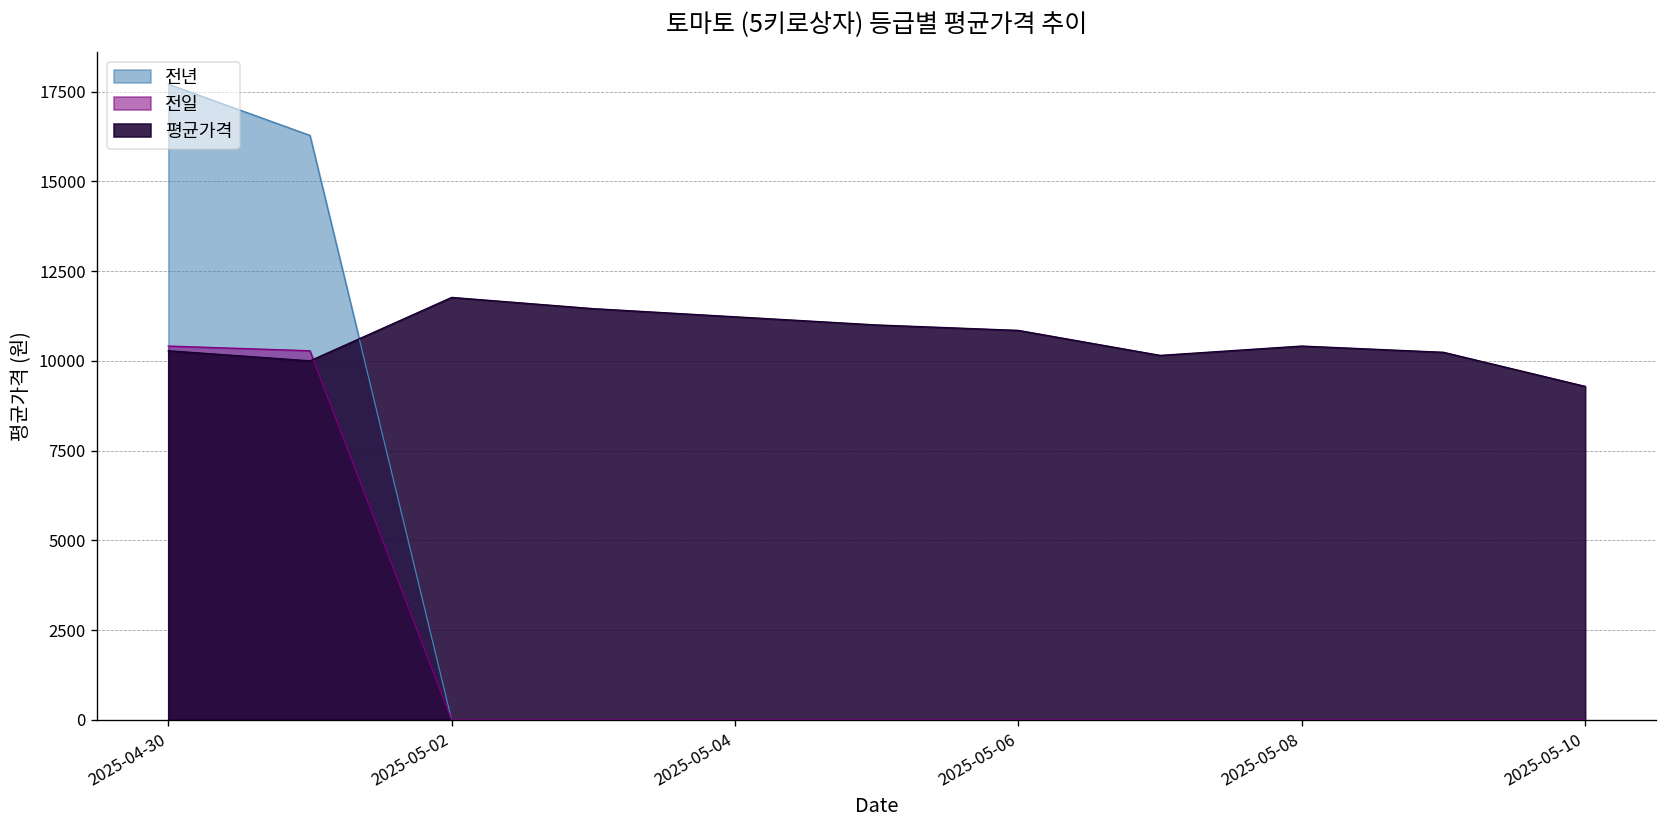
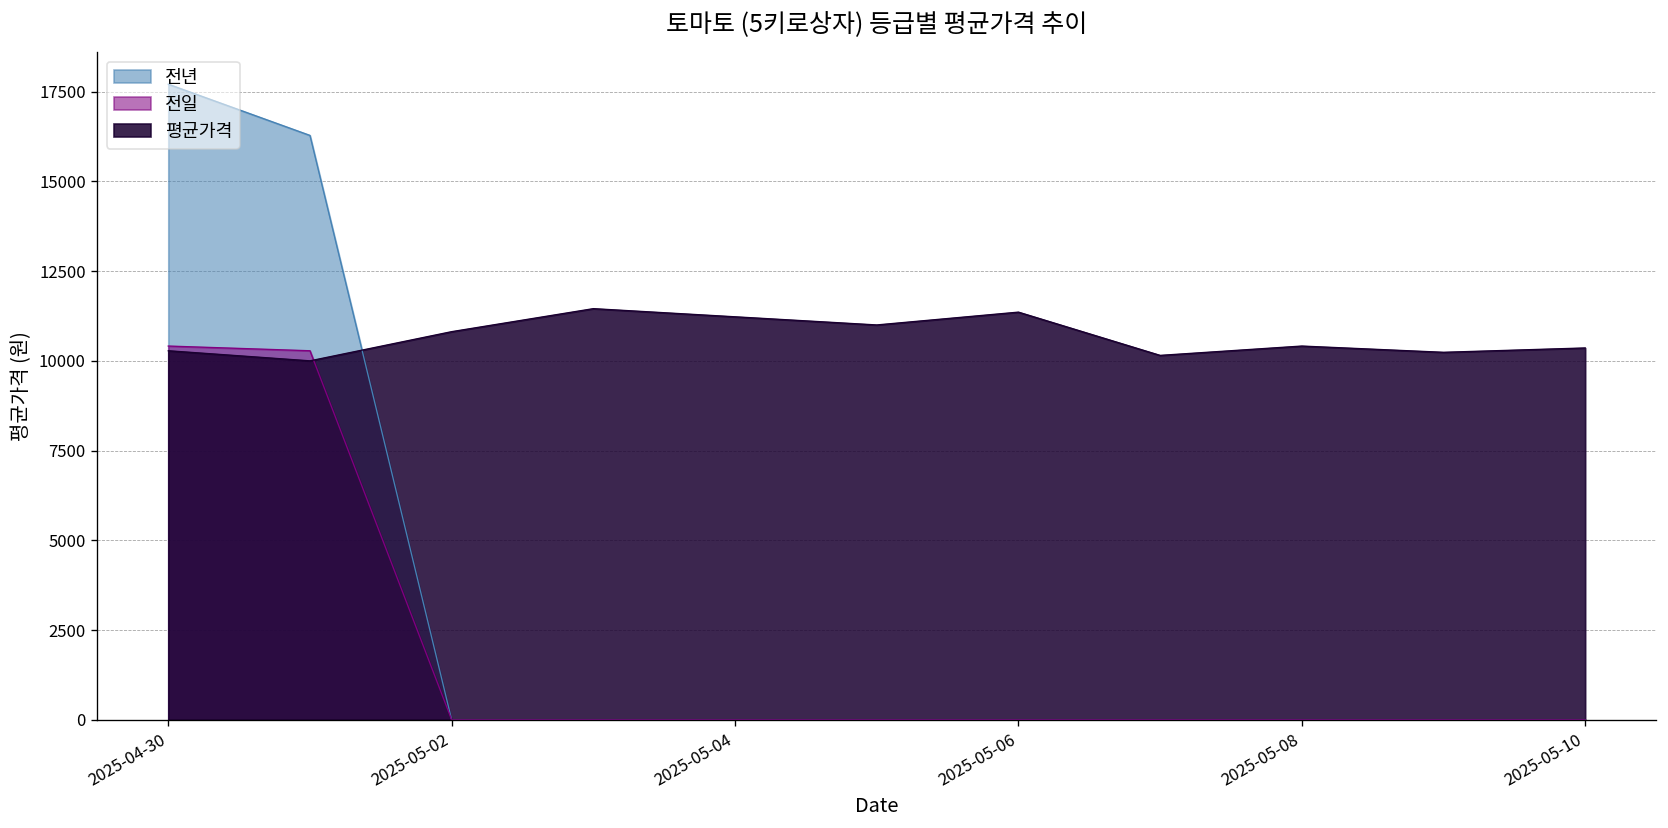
평균가격, 2025-05-02: 11800 -> 10800
평균가격, 2025-05-06: 10800 -> 11400
평균가격, 2025-05-10: 9300 -> 10400
